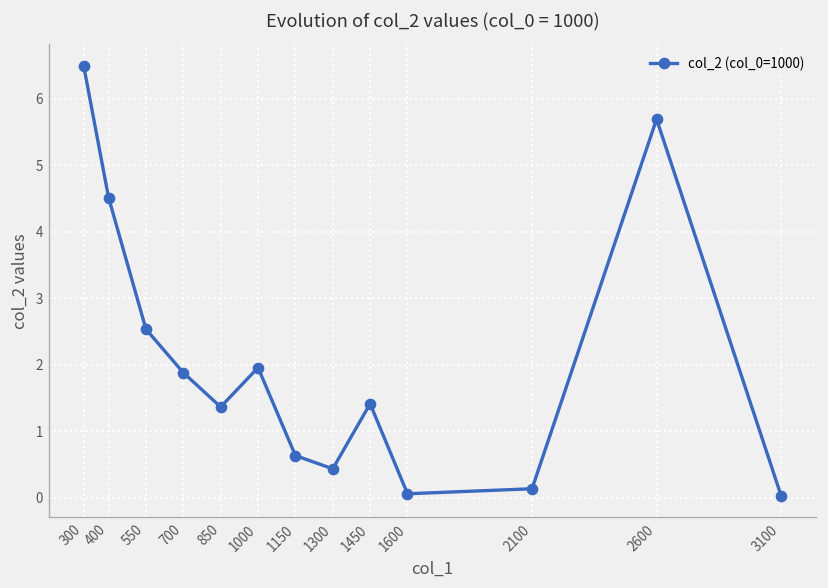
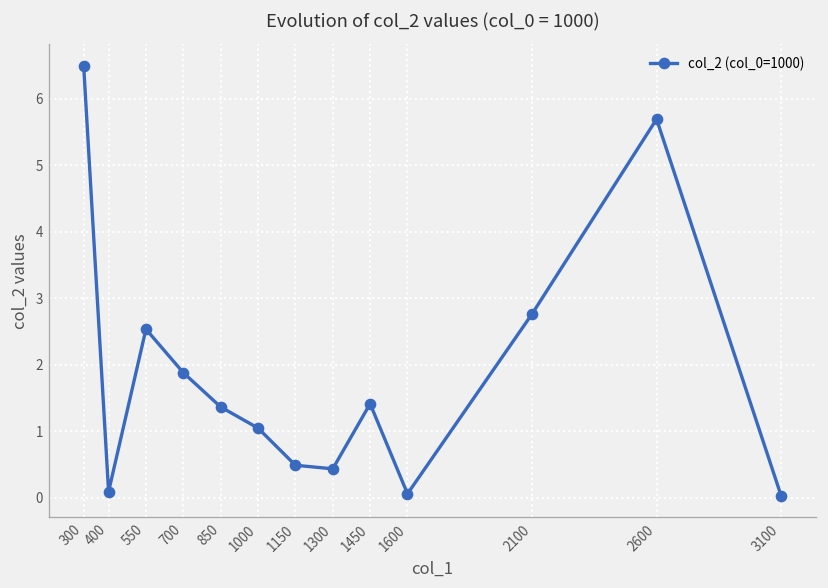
400: 4.5 -> 0.1
1000: 2.0 -> 1.0
1150: 0.6 -> 0.5
2100: 0.1 -> 2.8
